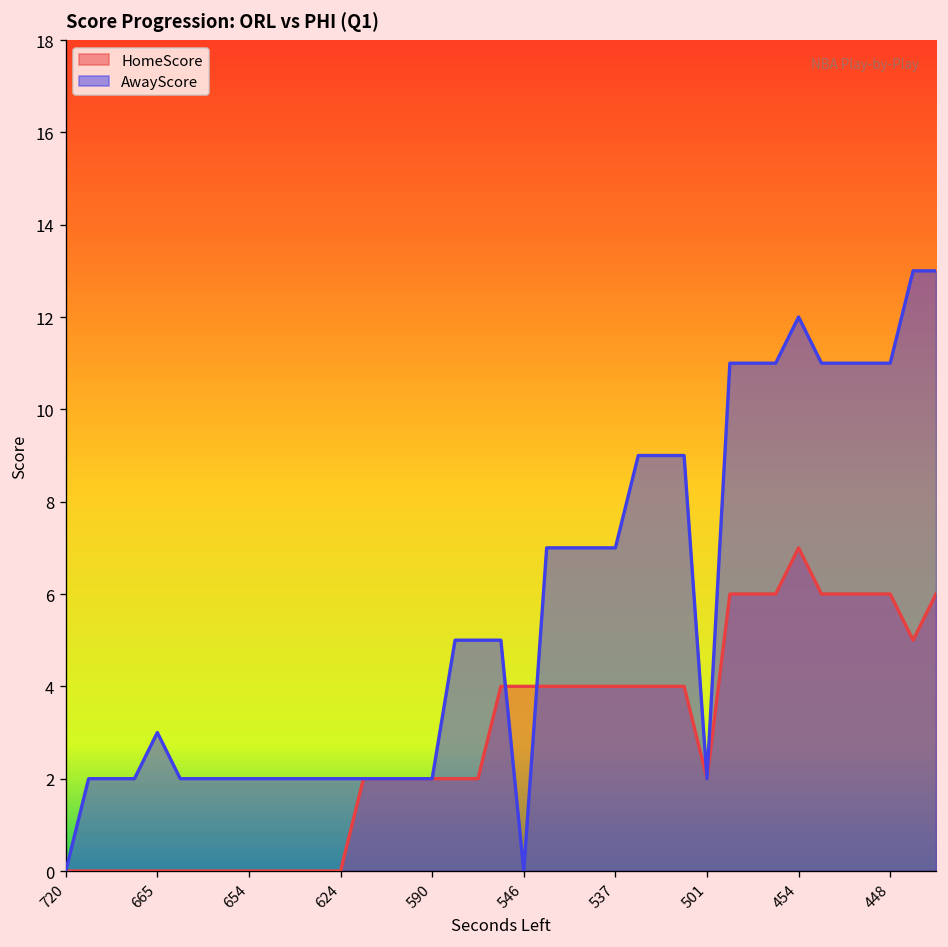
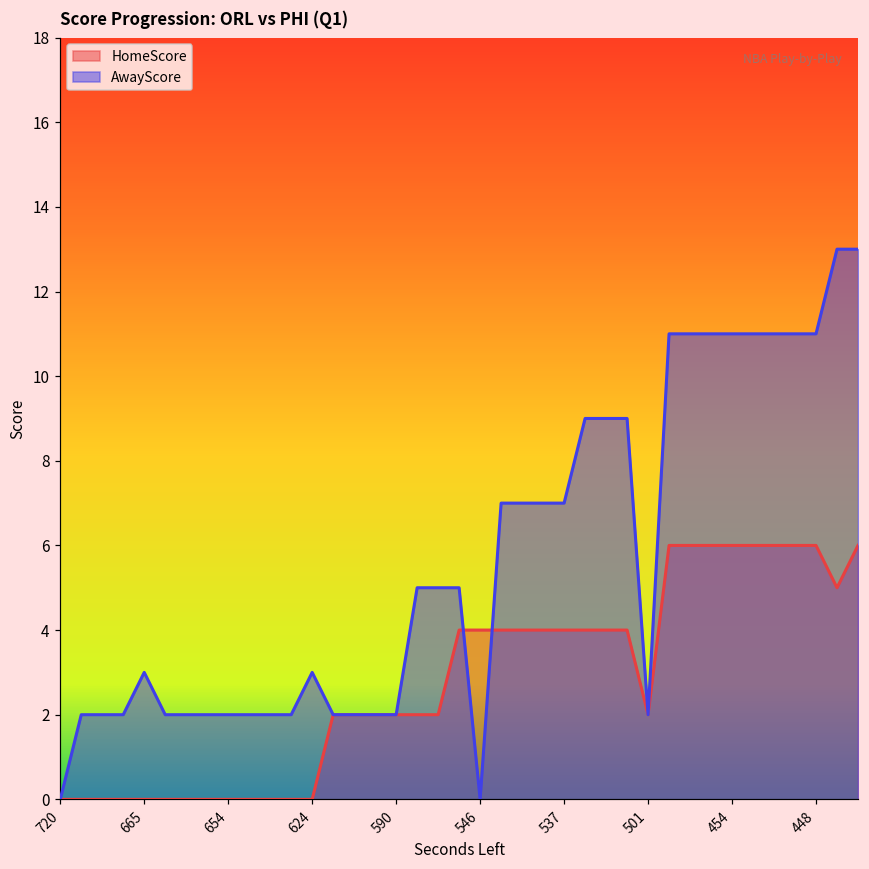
AwayScore, 624: 2 -> 3
HomeScore, 454: 7 -> 6
AwayScore, 454: 12 -> 11
